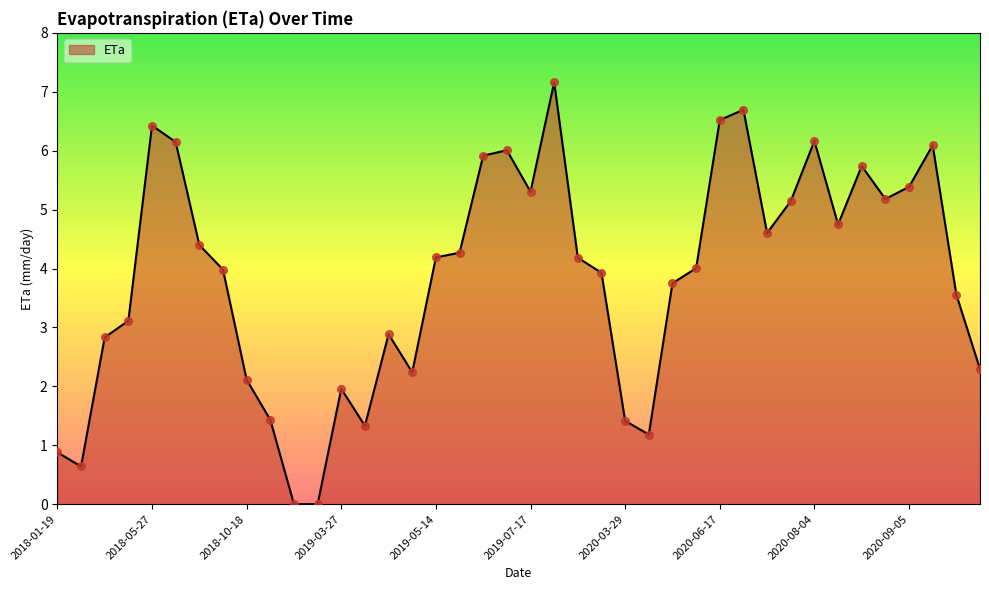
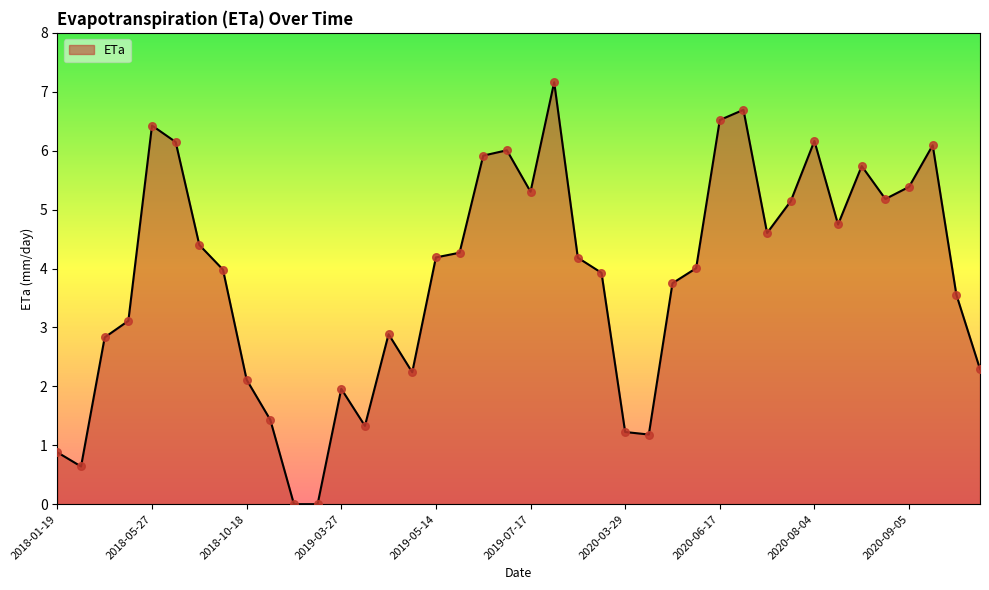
2020-03-29: 1.4 -> 1.2
